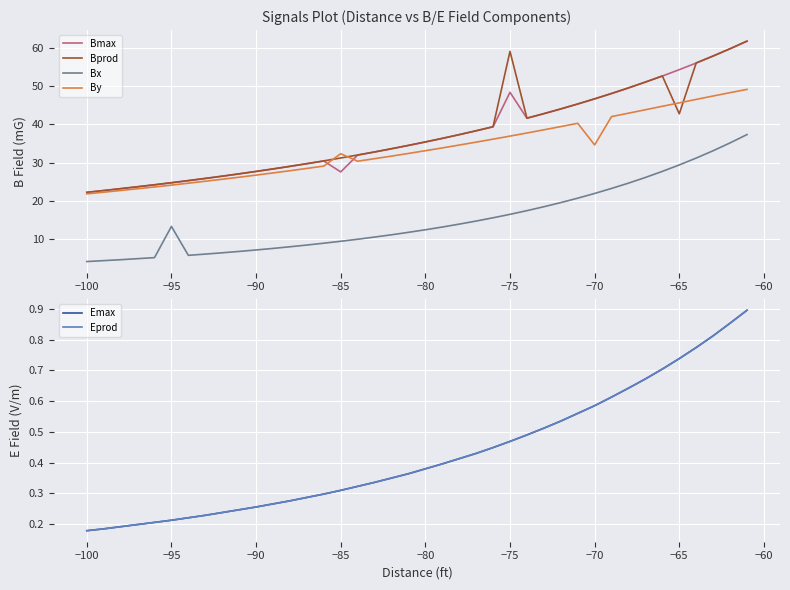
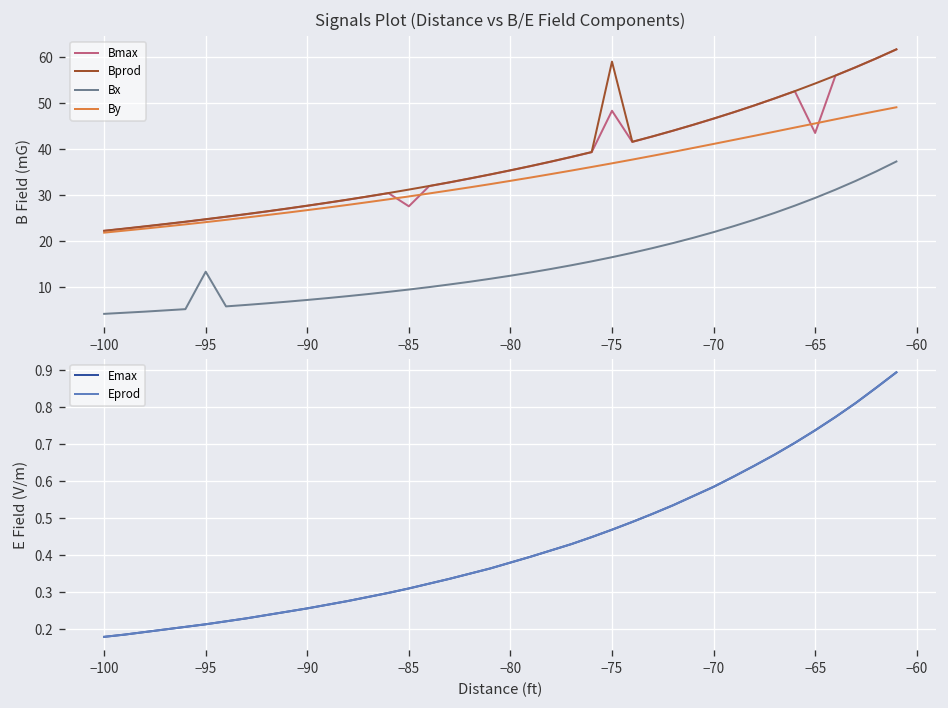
Signals Plot (Distance vs B/E Field Components), By, −85: 32 -> 30
Signals Plot (Distance vs B/E Field Components), By, −70: 35 -> 41
Signals Plot (Distance vs B/E Field Components), Bmax, −65: 54 -> 44
Signals Plot (Distance vs B/E Field Components), Bprod, −65: 43 -> 54
